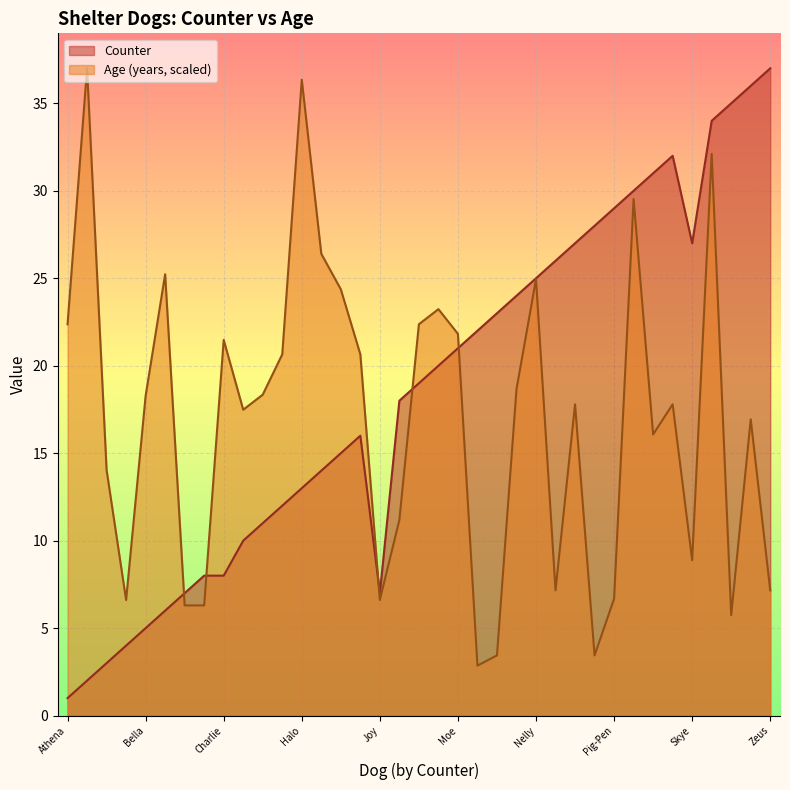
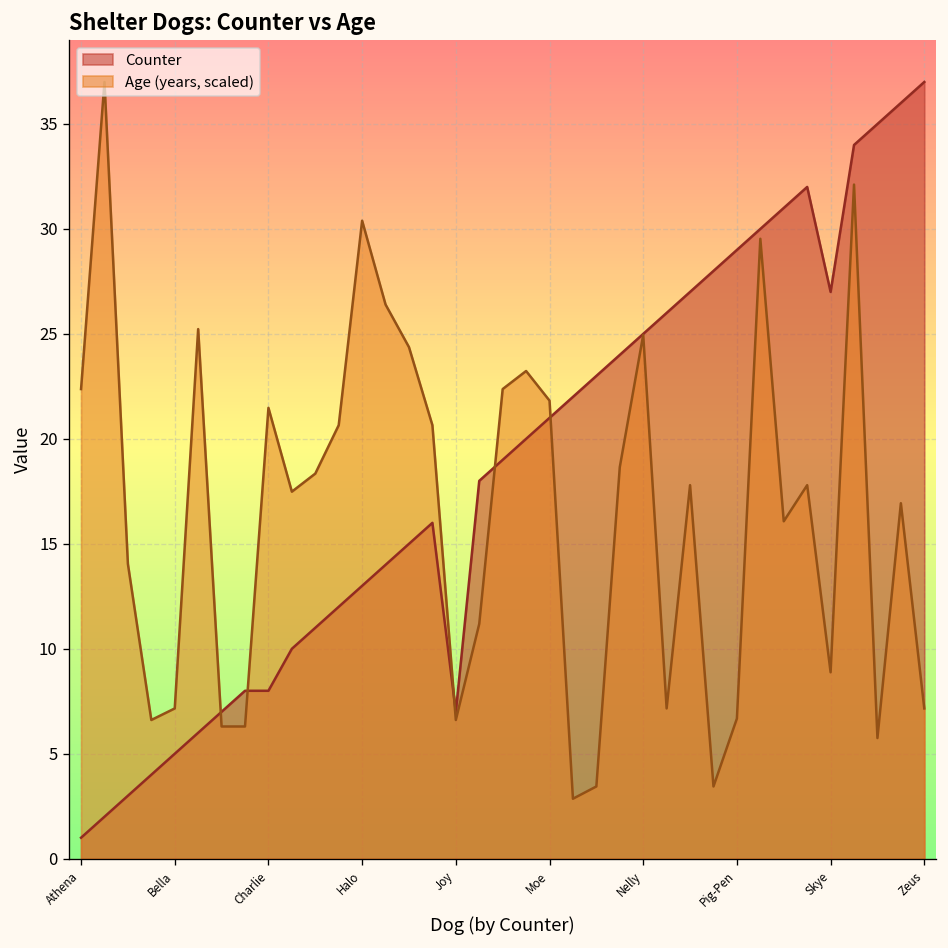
Age (years, scaled), Bella: 18.3 -> 7.2
Age (years, scaled), Halo: 36.3 -> 30.4
